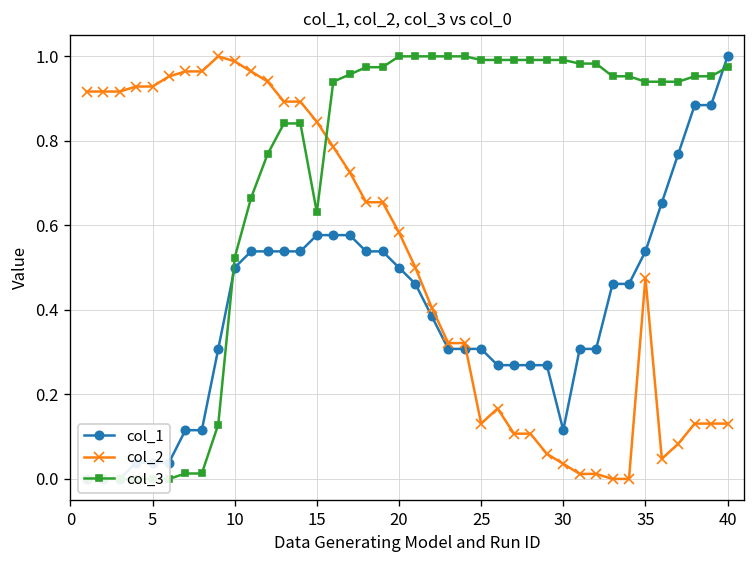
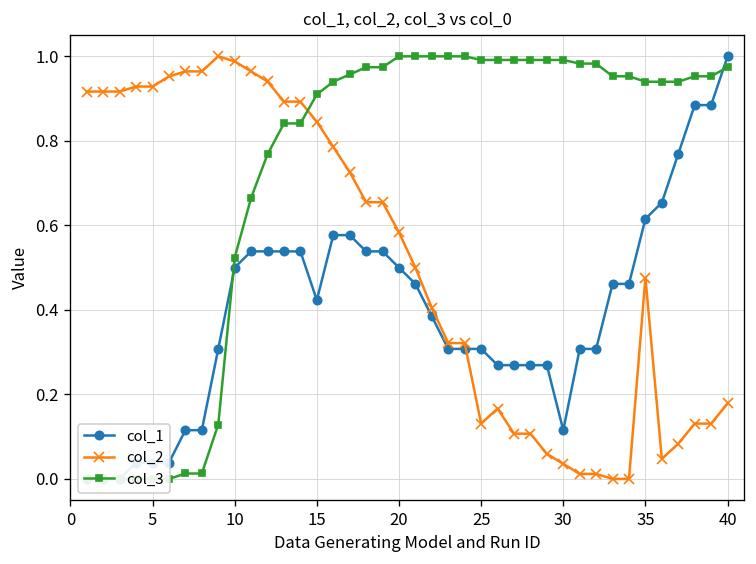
col_1, 15: 0.58 -> 0.42
col_3, 15: 0.63 -> 0.91
col_1, 35: 0.54 -> 0.62
col_2, 40: 0.13 -> 0.18
